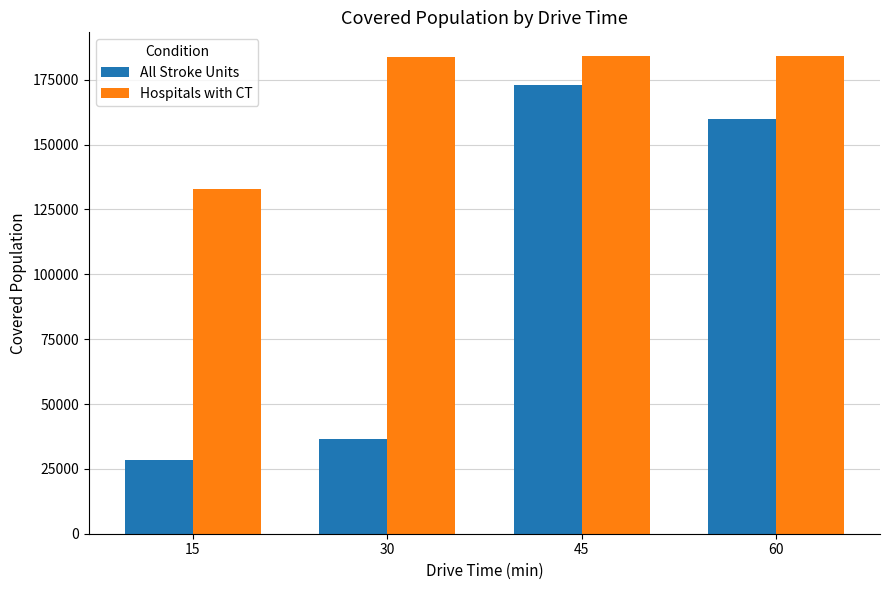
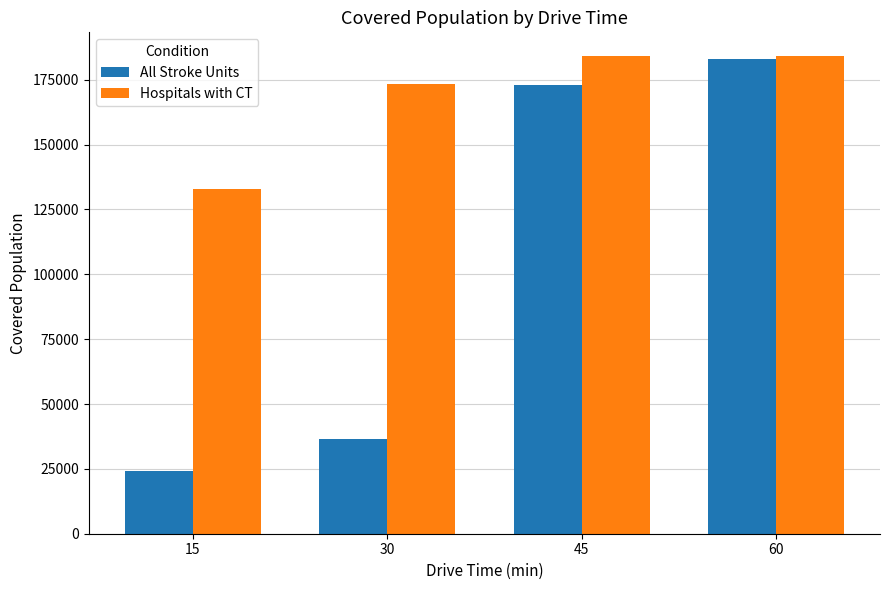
All Stroke Units, 15: 28000 -> 24000
Hospitals with CT, 30: 184000 -> 173000
All Stroke Units, 60: 160000 -> 183000
